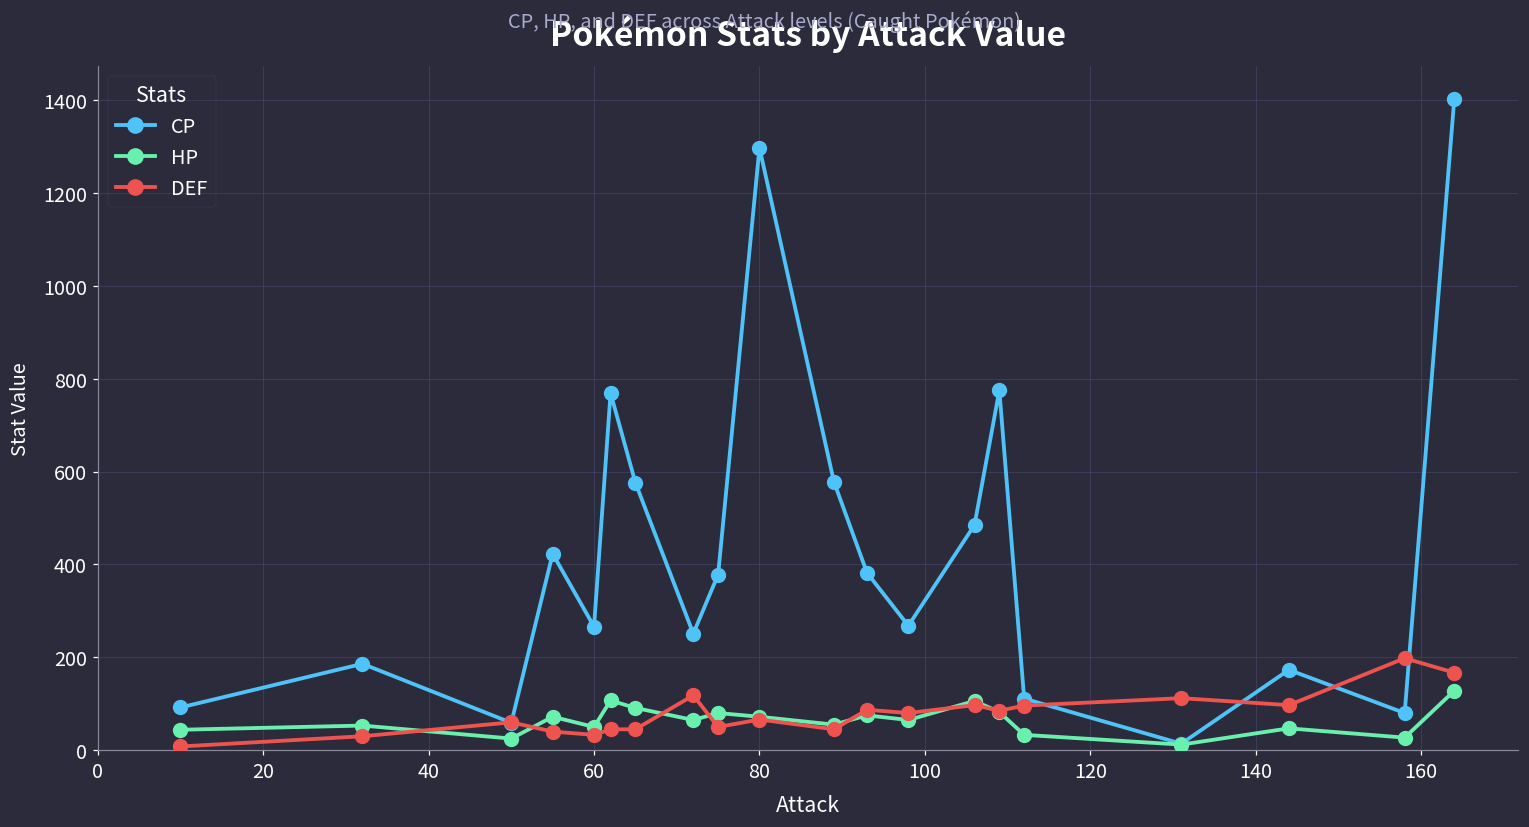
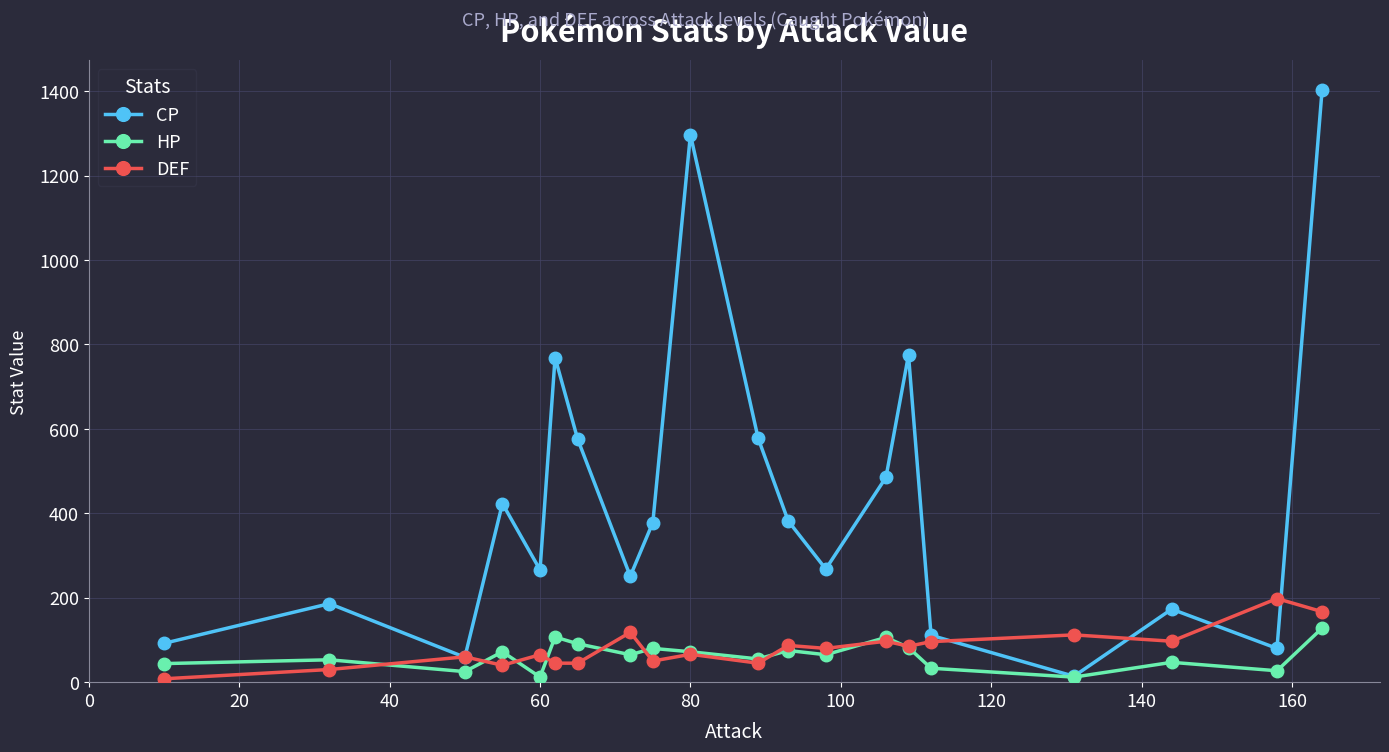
HP, 60: 50 -> 10
DEF, 60: 30 -> 70
